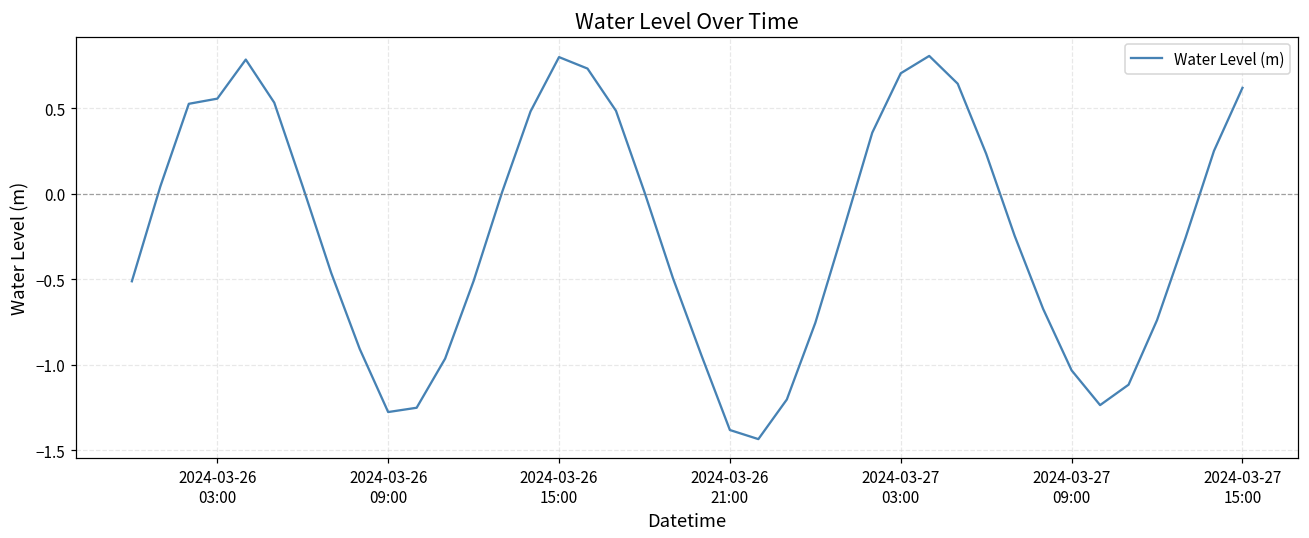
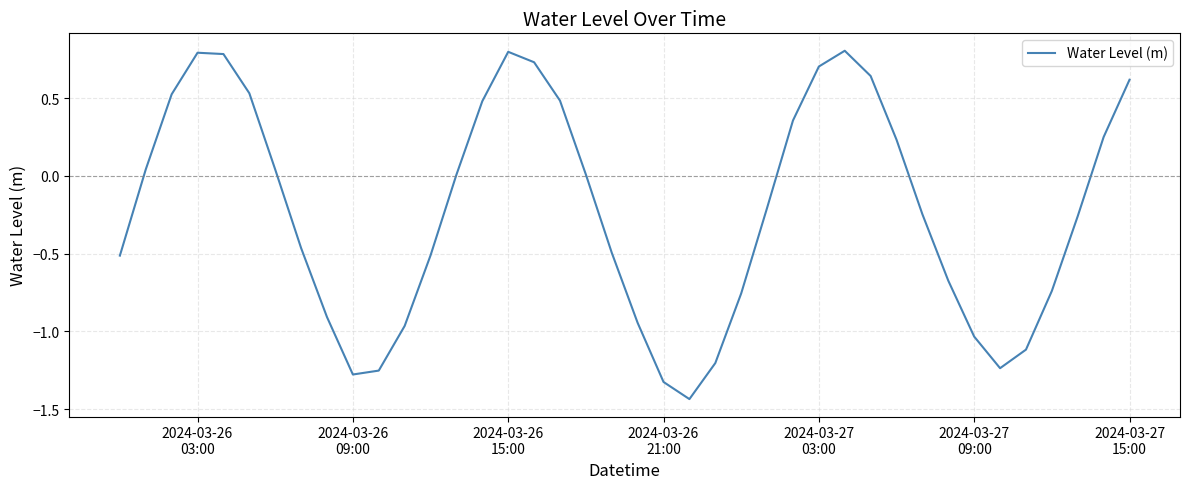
2024-03-26 03:00: 0.56 -> 0.79
2024-03-26 21:00: -1.38 -> -1.33
